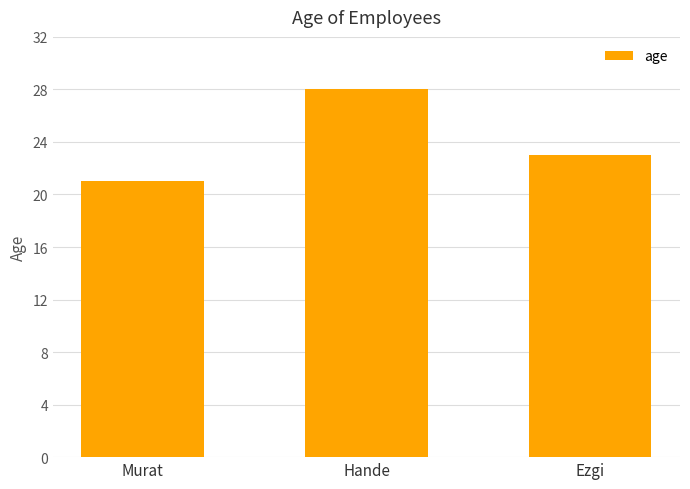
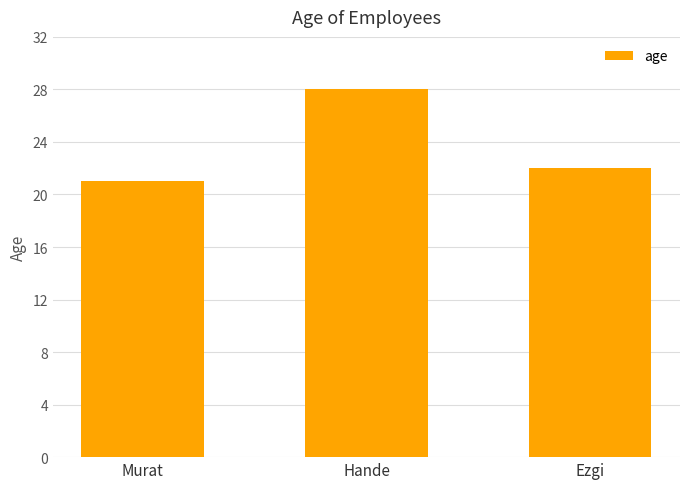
Ezgi: 23 -> 22
